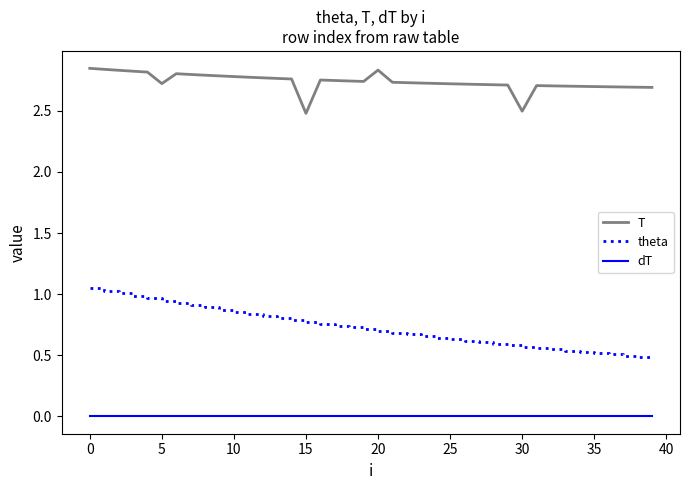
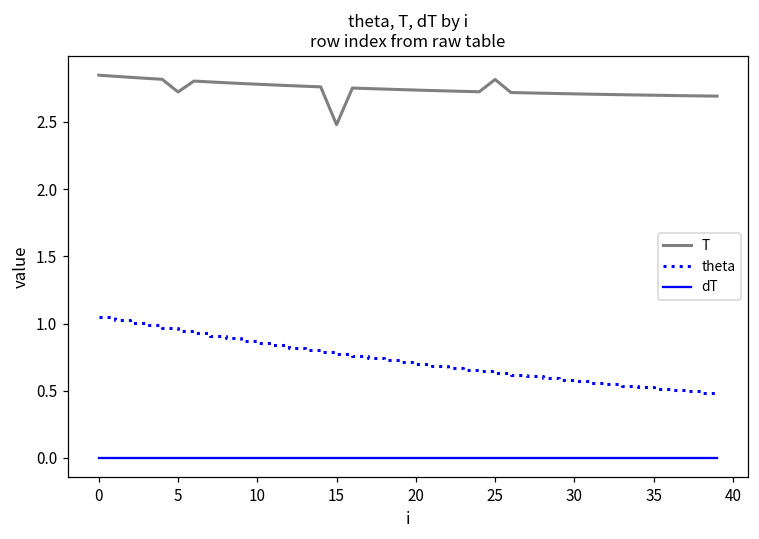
T, 20: 2.83 -> 2.74
T, 25: 2.72 -> 2.82
T, 30: 2.50 -> 2.71
